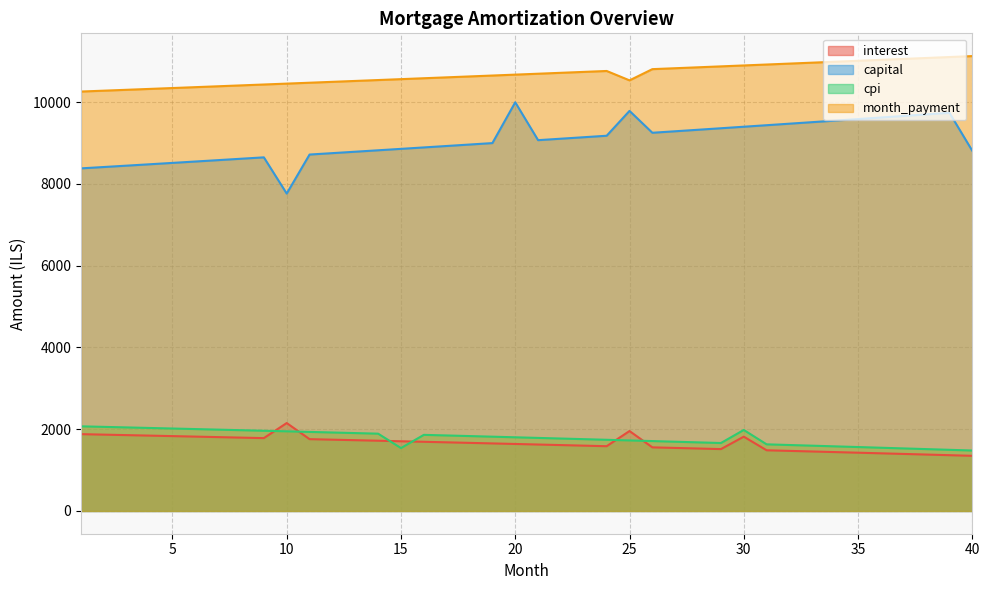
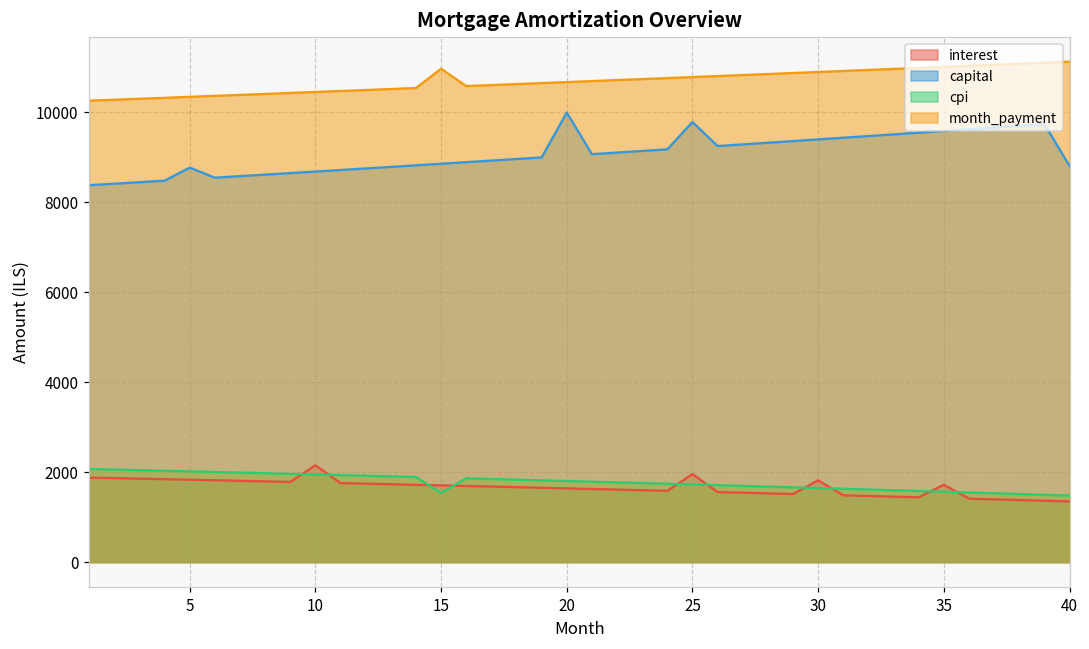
capital, 5: 8500 -> 8800
capital, 10: 7800 -> 8700
month_payment, 15: 10600 -> 11000
month_payment, 25: 10500 -> 10800
cpi, 30: 2000 -> 1600
interest, 35: 1400 -> 1700
